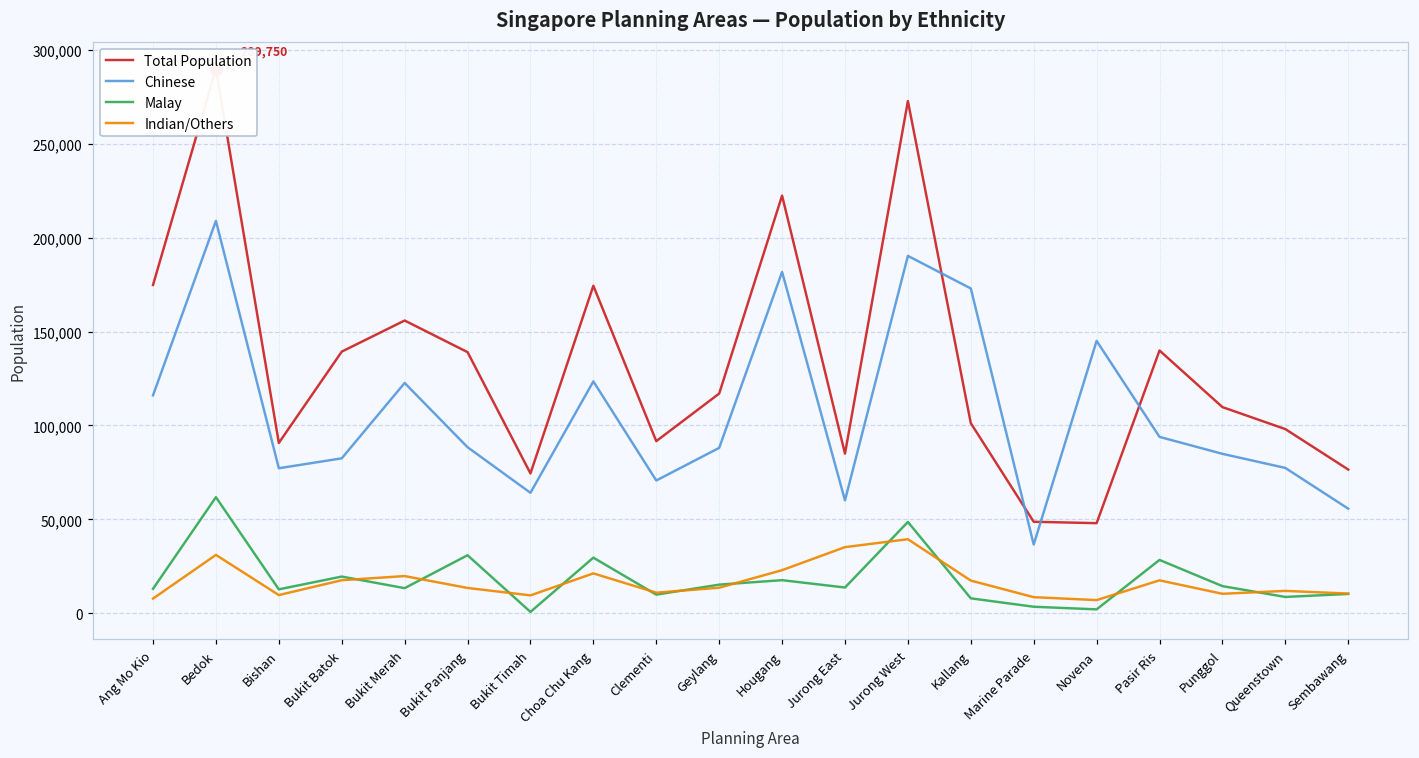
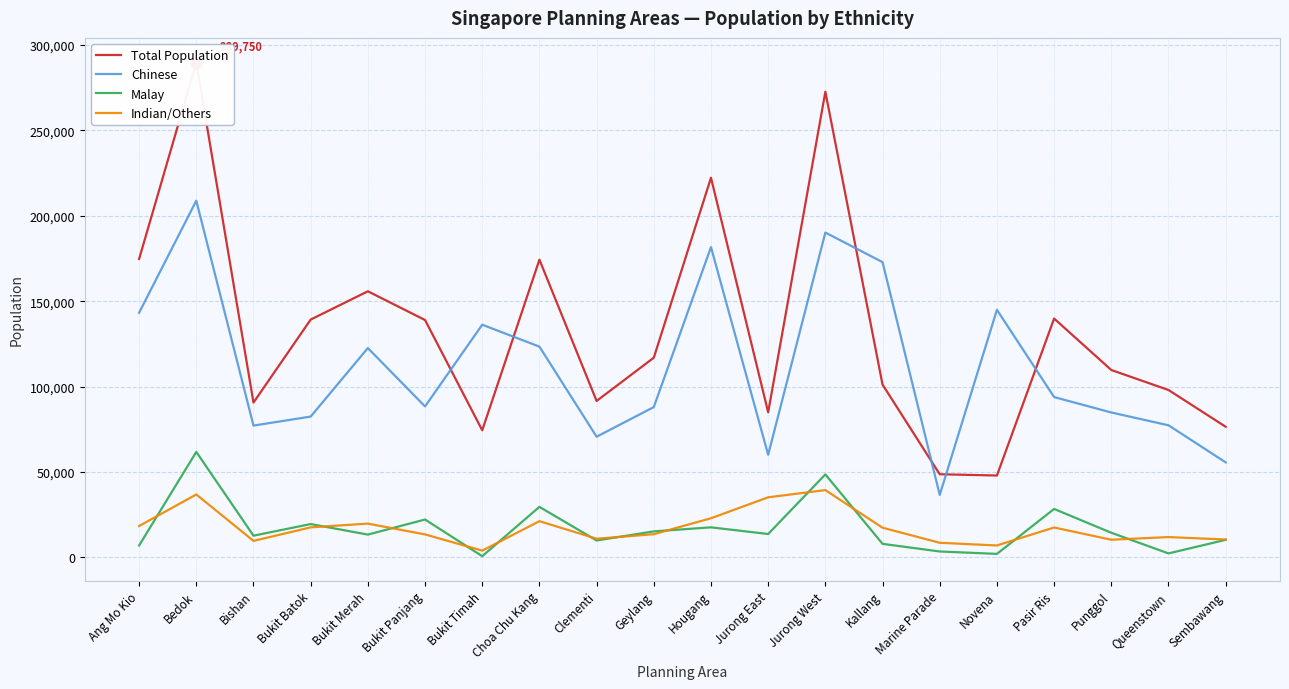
Chinese, Ang Mo Kio: 116,000 -> 143,000
Malay, Ang Mo Kio: 13,000 -> 7,000
Indian/Others, Ang Mo Kio: 8,000 -> 18,000
Indian/Others, Bedok: 31,000 -> 37,000
Malay, Bukit Panjang: 31,000 -> 22,000
Chinese, Bukit Timah: 64,000 -> 136,000
Indian/Others, Bukit Timah: 10,000 -> 4,000
Malay, Queenstown: 9,000 -> 2,000
